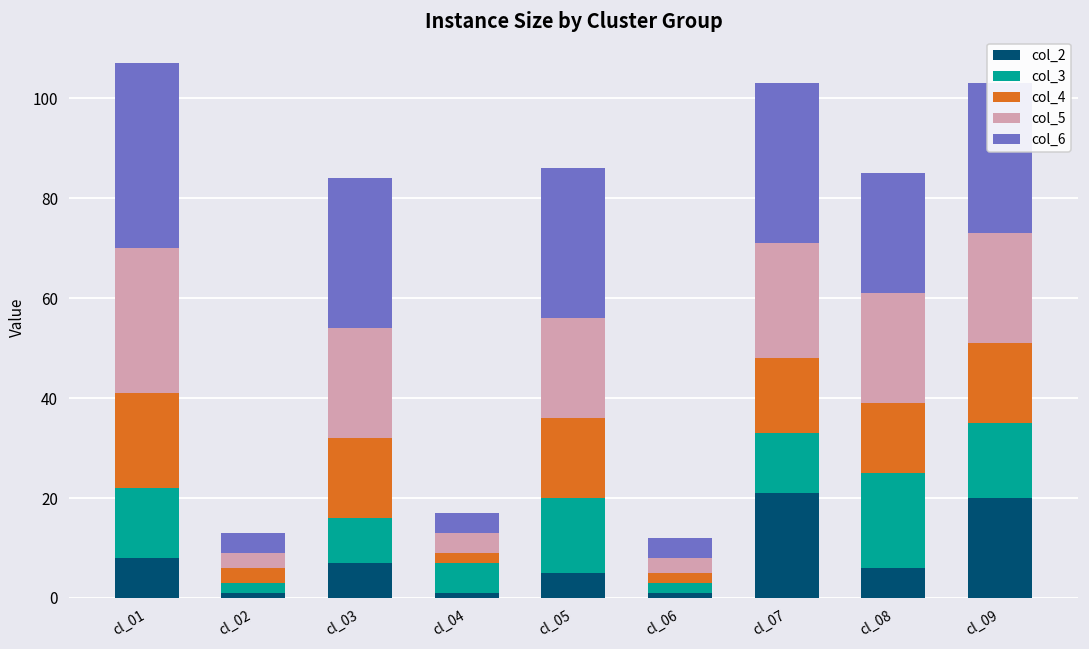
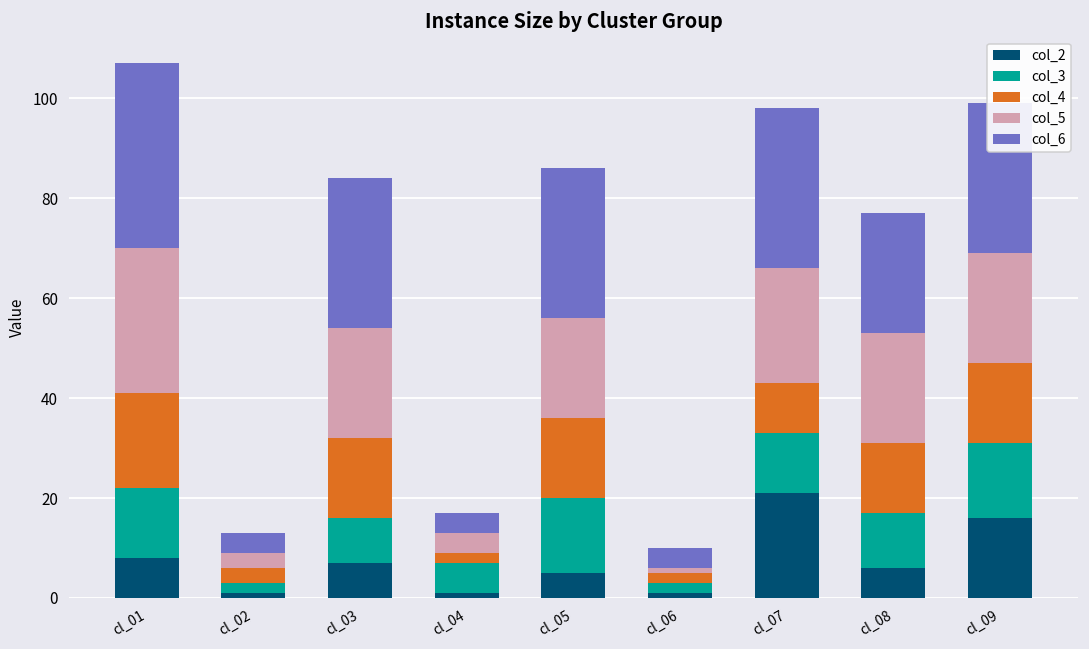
col_5, cl_06: 3 -> 1
col_4, cl_07: 15 -> 10
col_3, cl_08: 19 -> 11
col_2, cl_09: 20 -> 16
